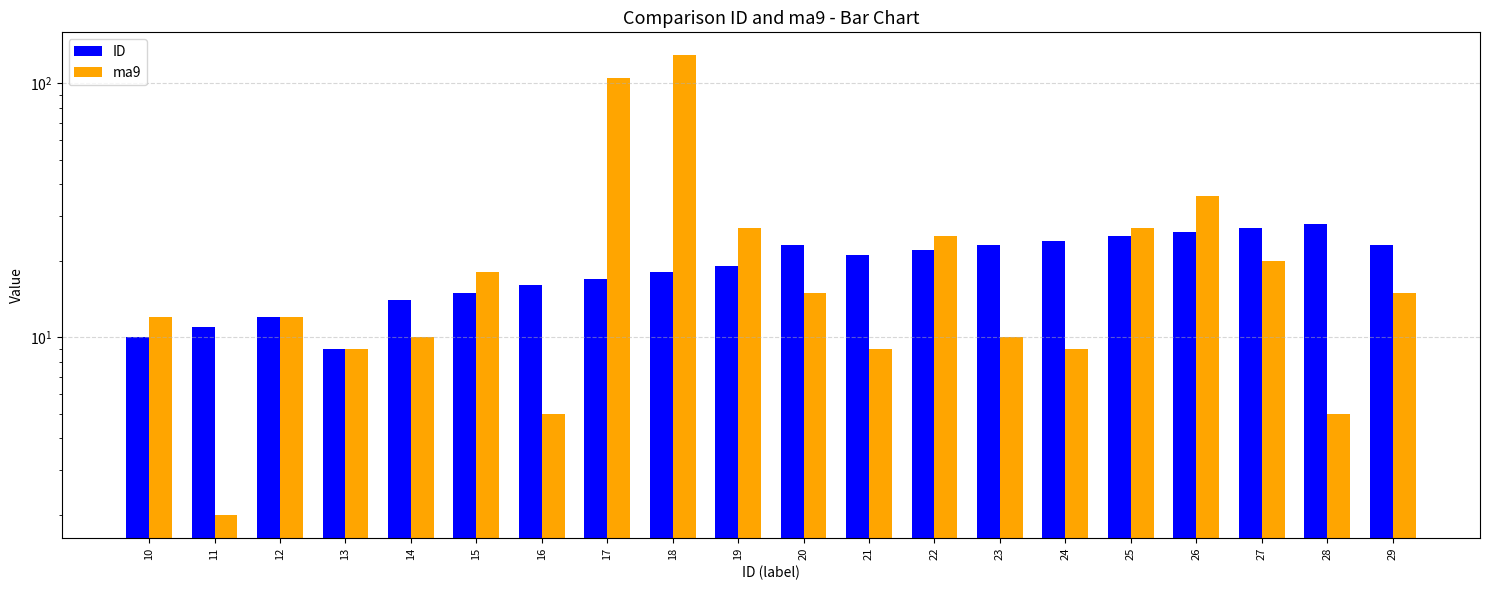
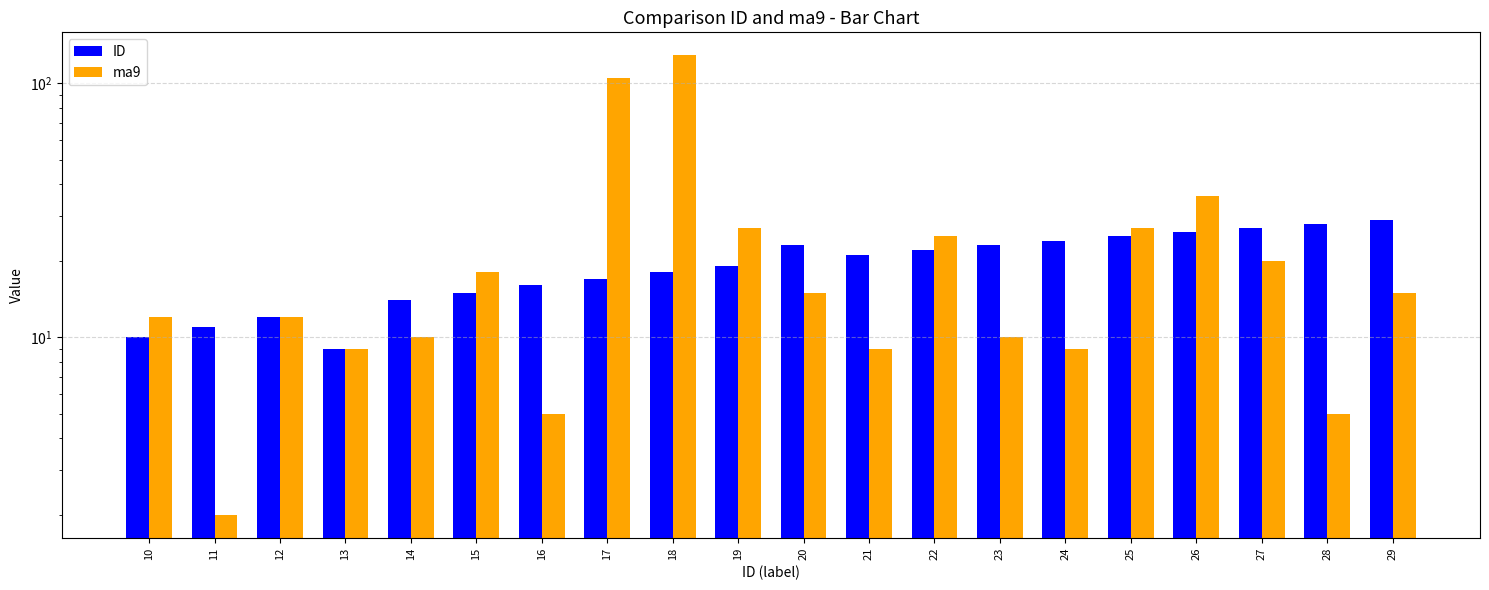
ID, 29: 23 -> 29
